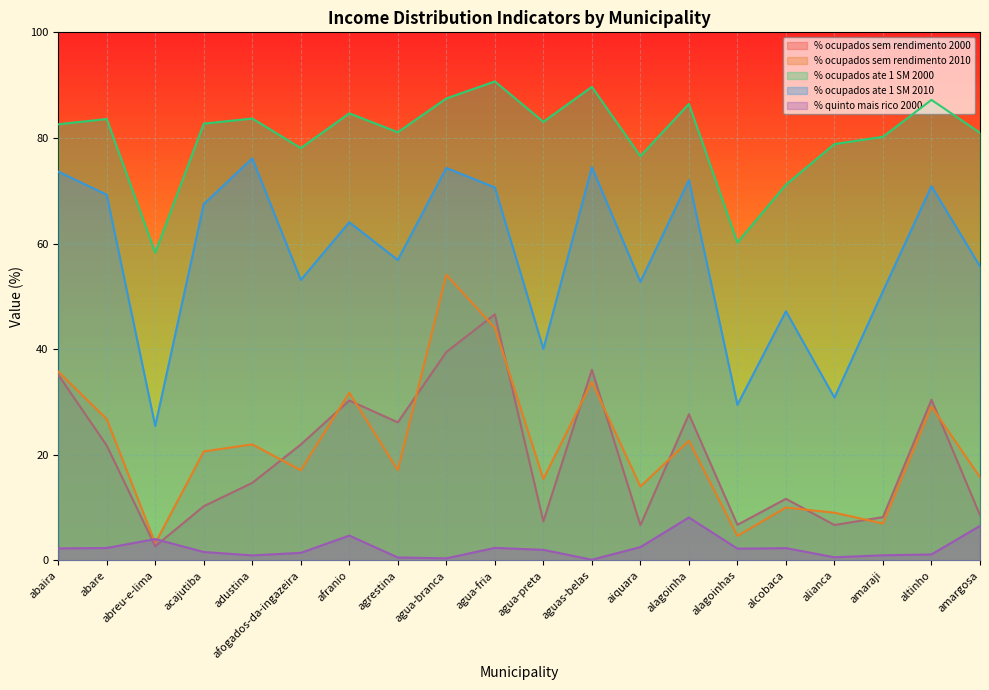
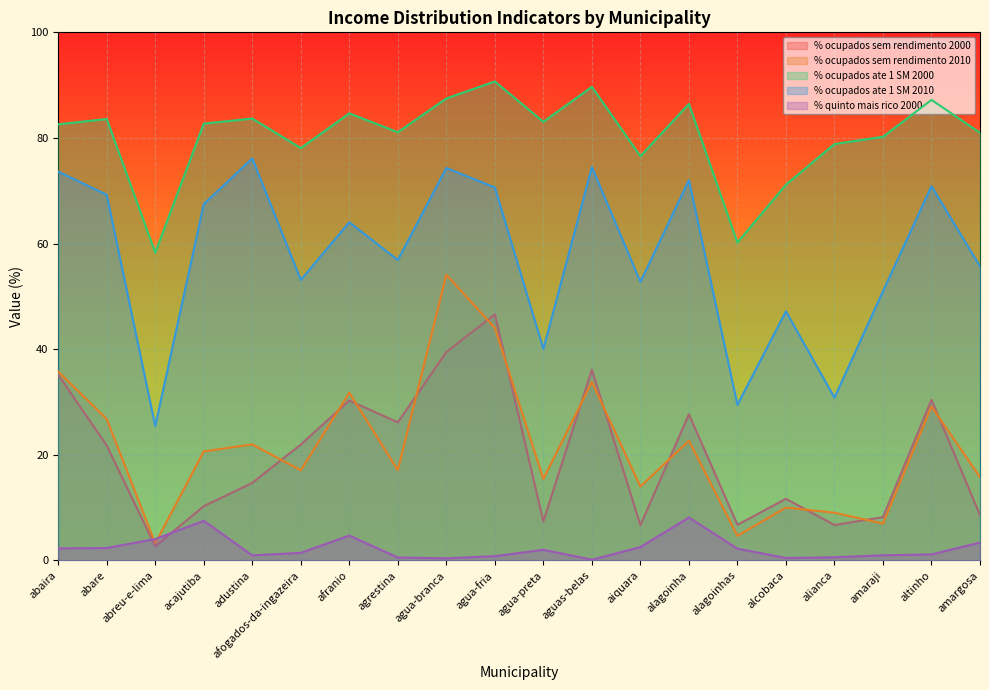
% quinto mais rico 2000, acajutiba: 2 -> 8
% quinto mais rico 2000, agua-fria: 2 -> 1
% quinto mais rico 2000, alcobaca: 2 -> 0
% quinto mais rico 2000, amargosa: 7 -> 3
